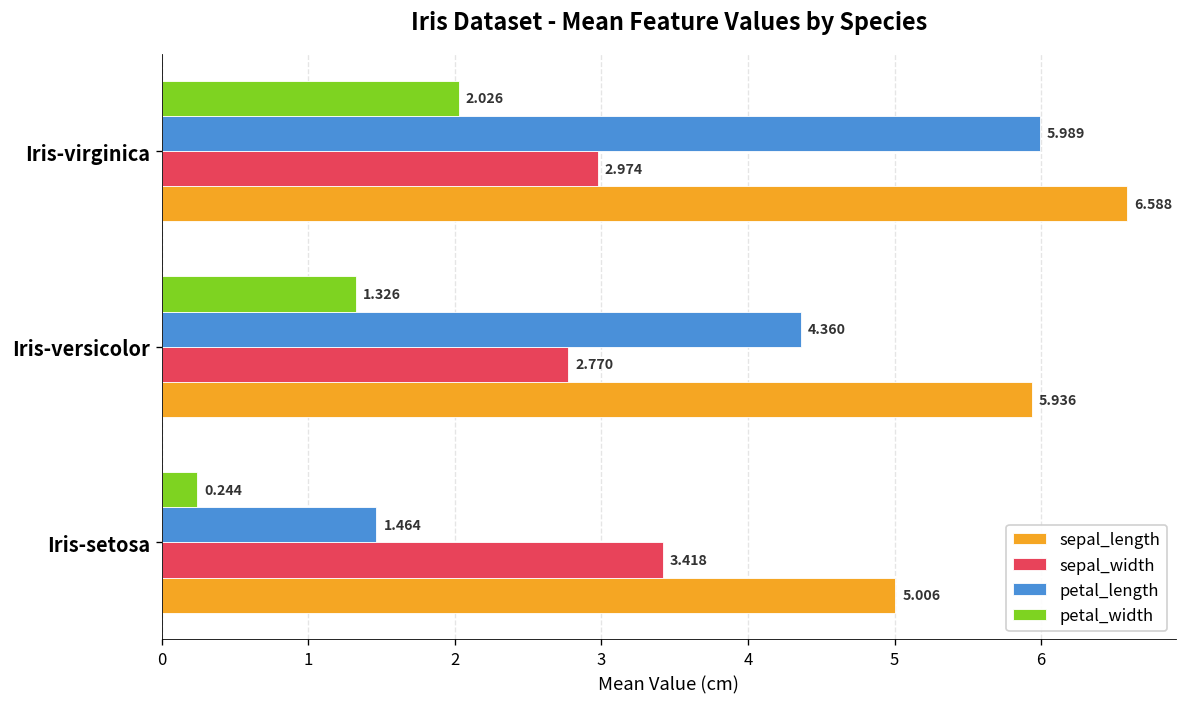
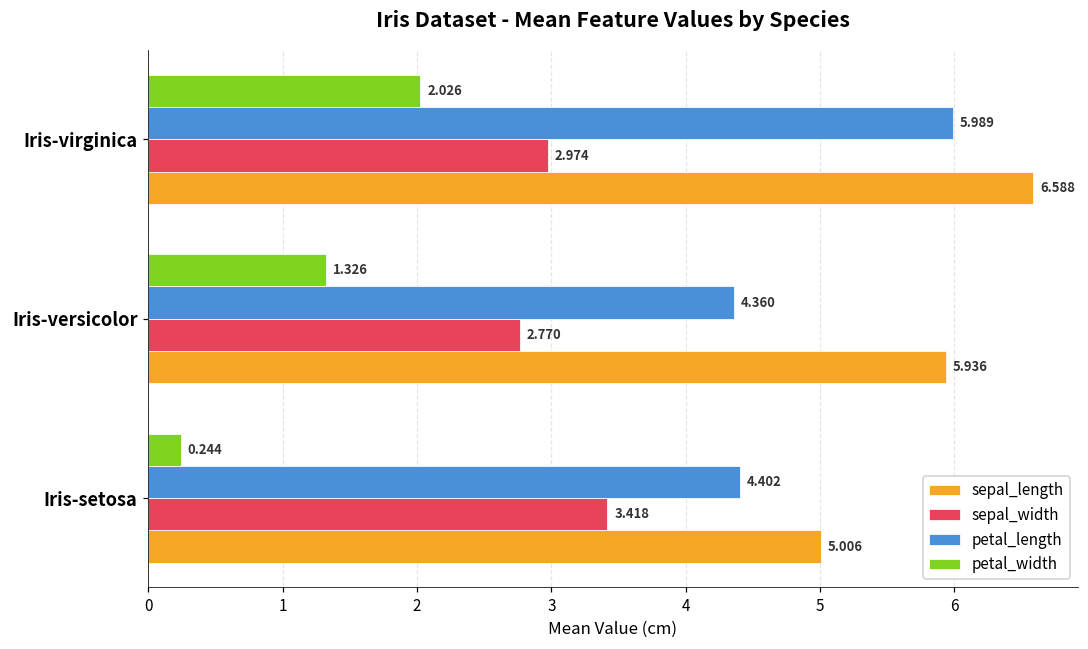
petal_length, Iris-setosa: 1.464 -> 4.402
